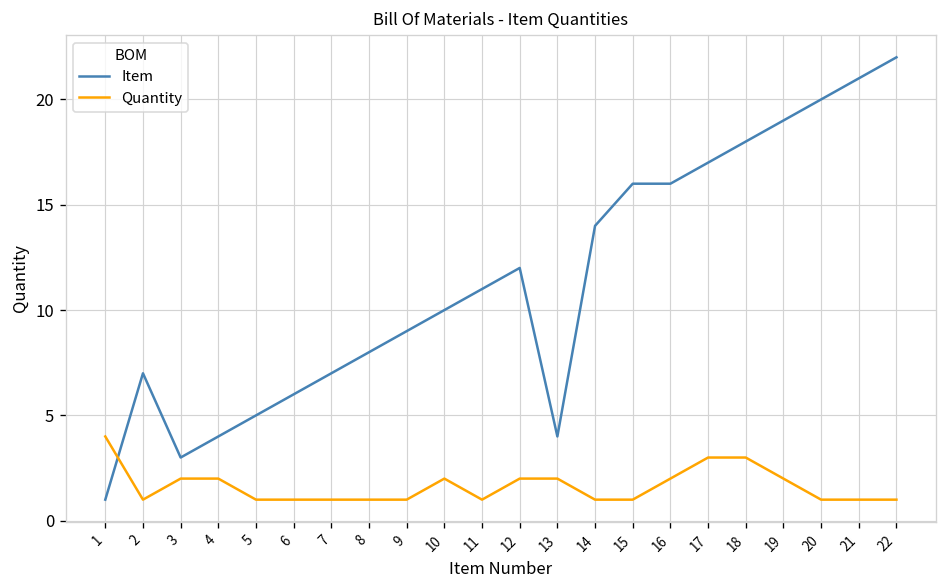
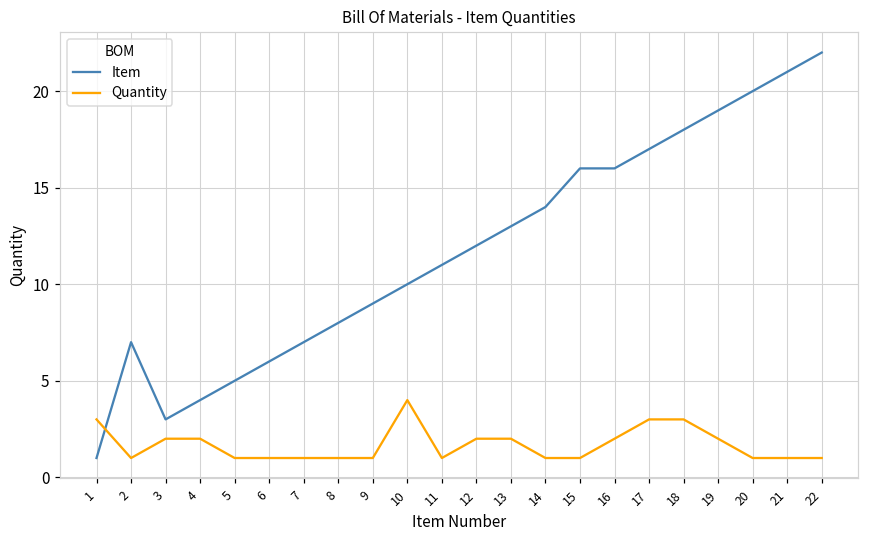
Quantity, 1: 4 -> 3
Quantity, 10: 2 -> 4
Item, 13: 4 -> 13
